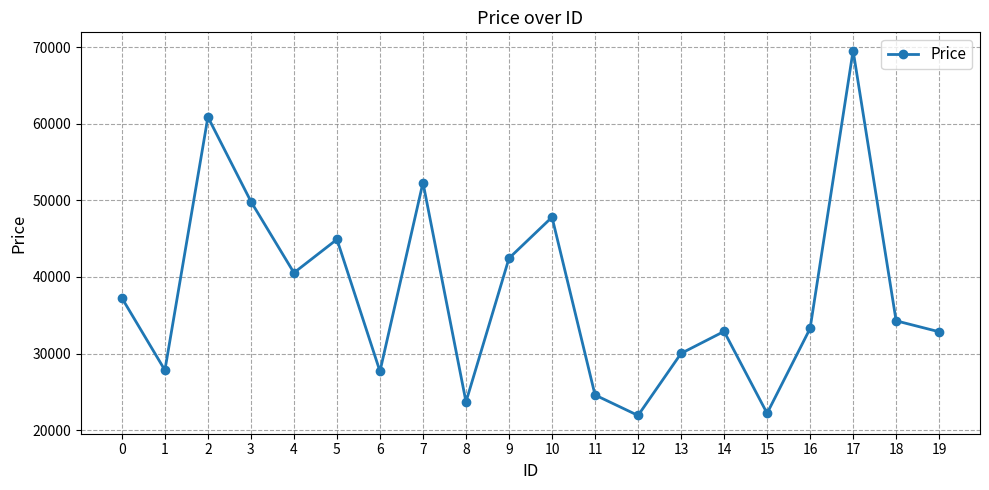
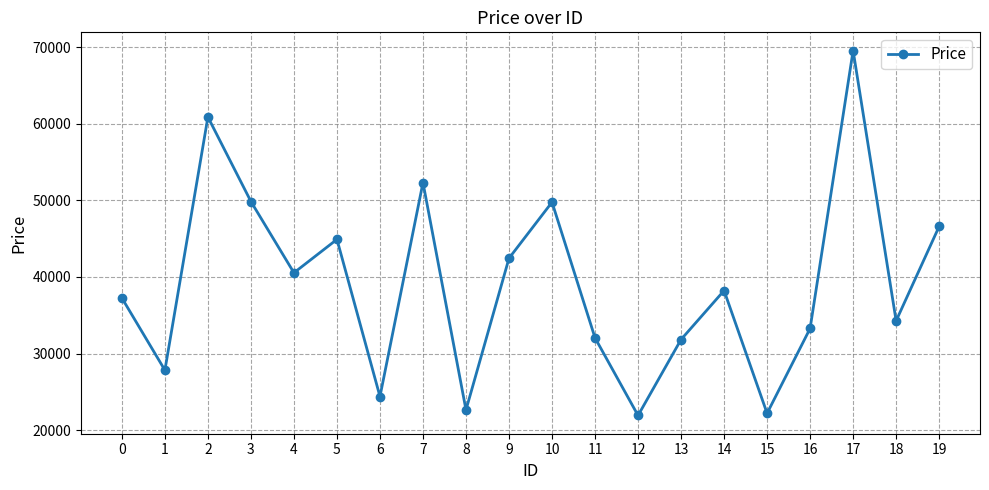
6: 28000 -> 24000
8: 24000 -> 23000
10: 48000 -> 50000
11: 25000 -> 32000
13: 30000 -> 32000
14: 33000 -> 38000
19: 33000 -> 47000
